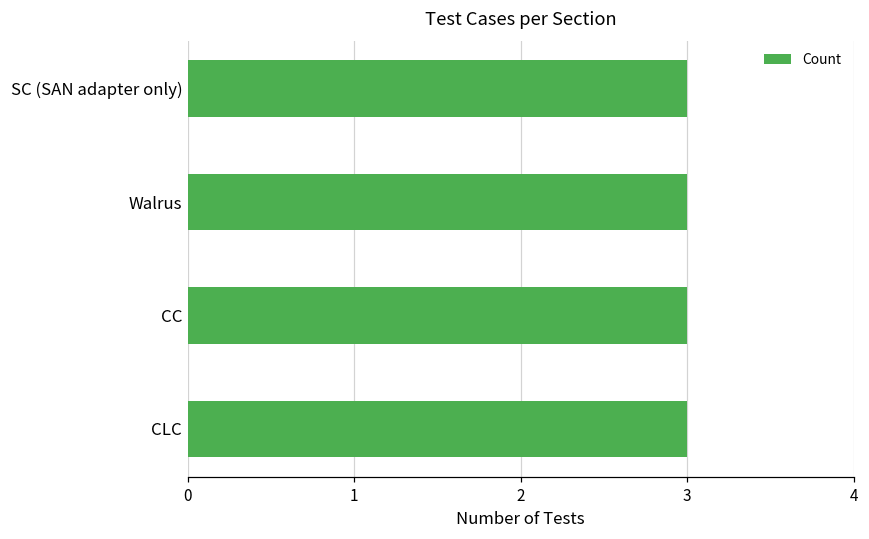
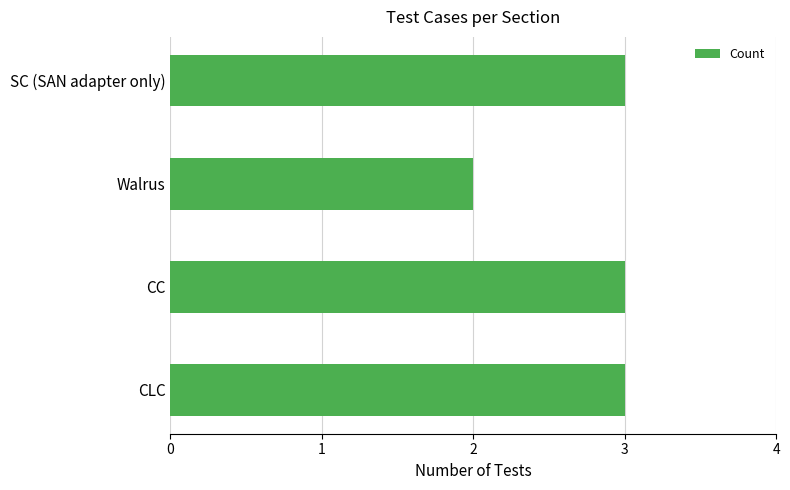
Walrus: 3 -> 2
